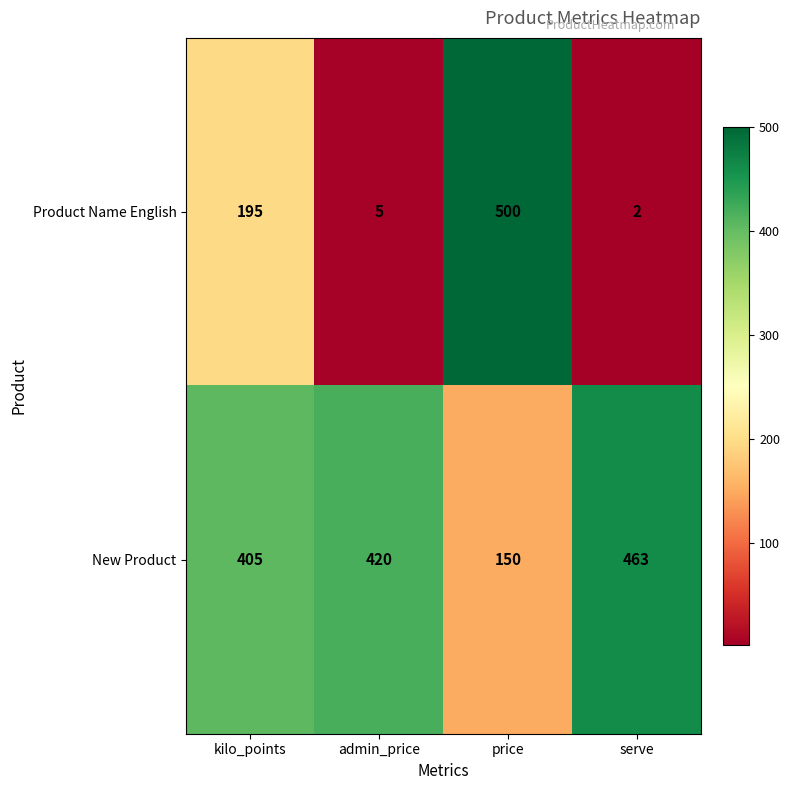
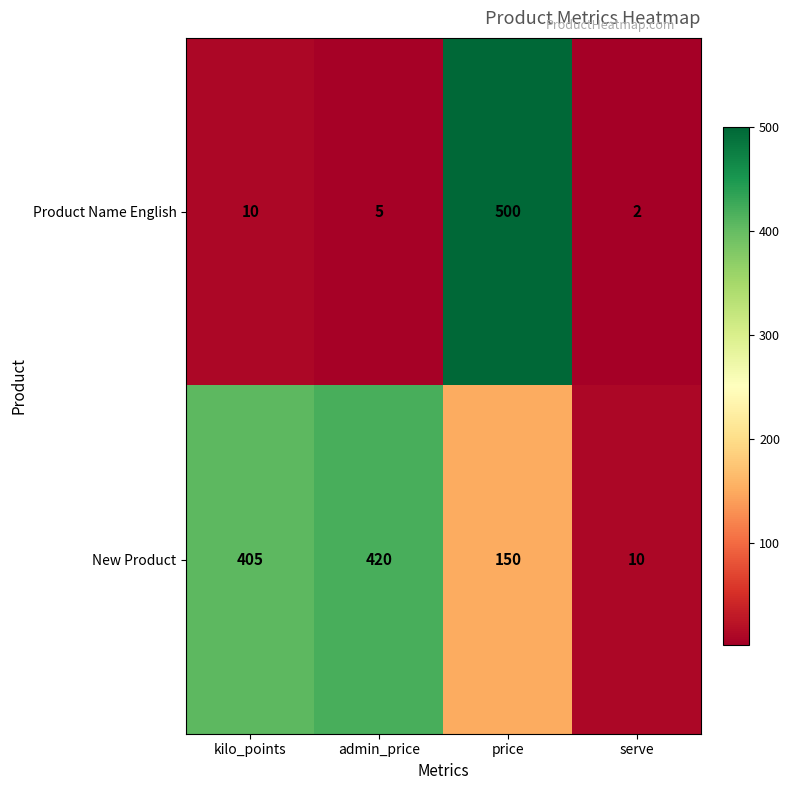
Product Name English, kilo_points: 195 -> 10
New Product, serve: 463 -> 10
